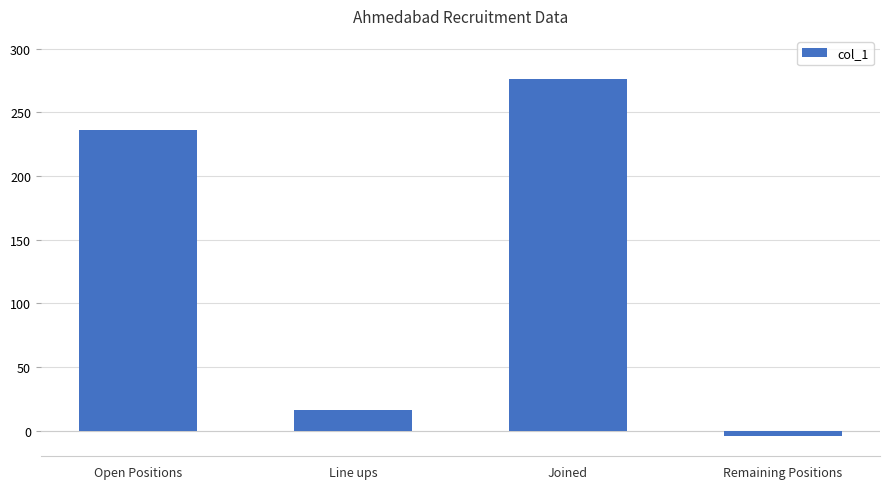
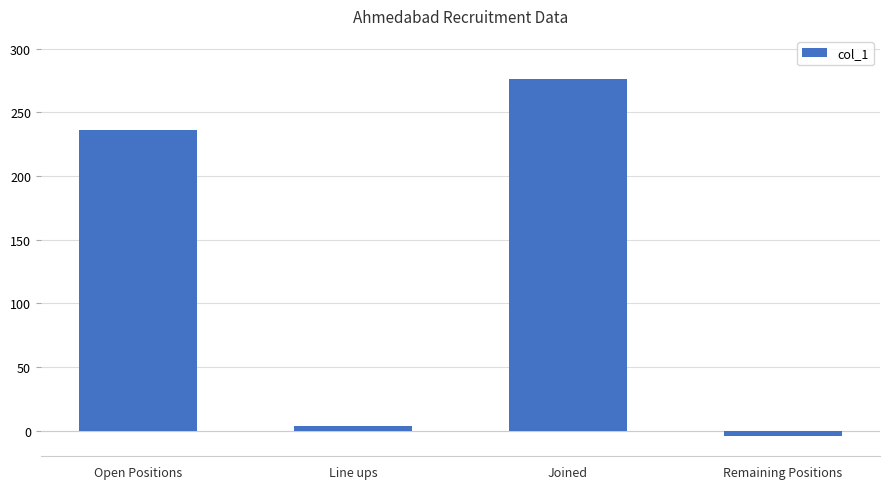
Line ups: 16 -> 4
